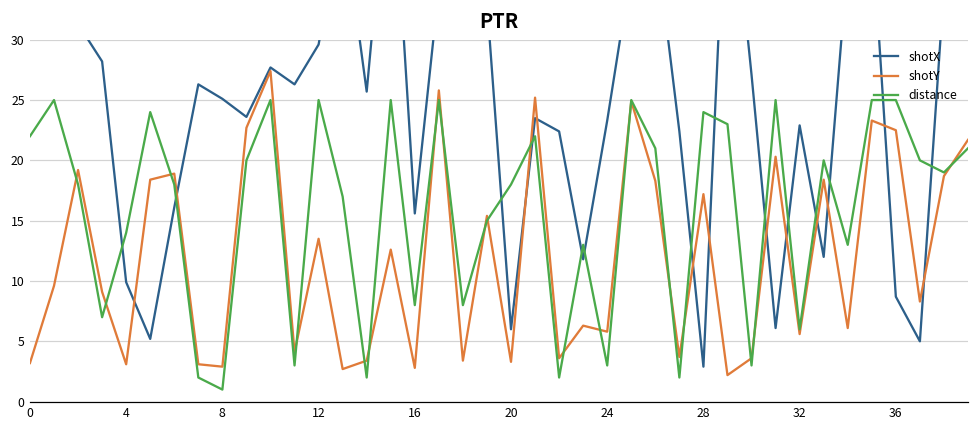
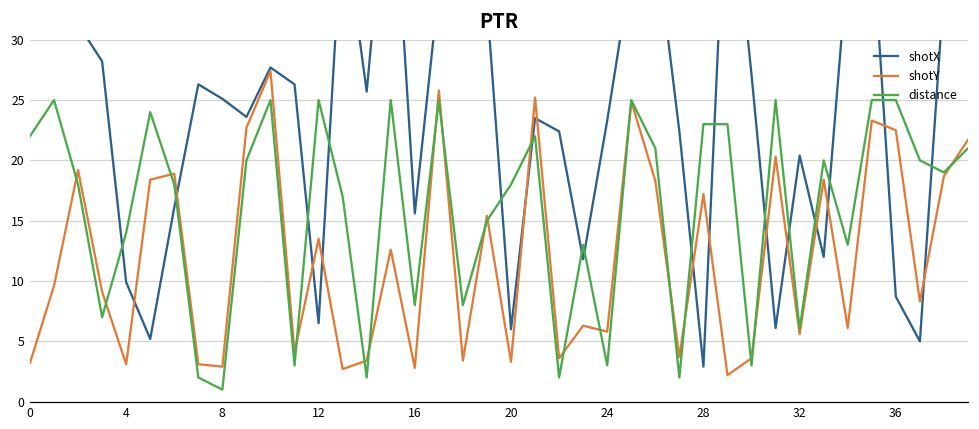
shotX, 12: 29.6 -> 6.5
distance, 28: 24 -> 23
shotX, 32: 22.9 -> 20.4
